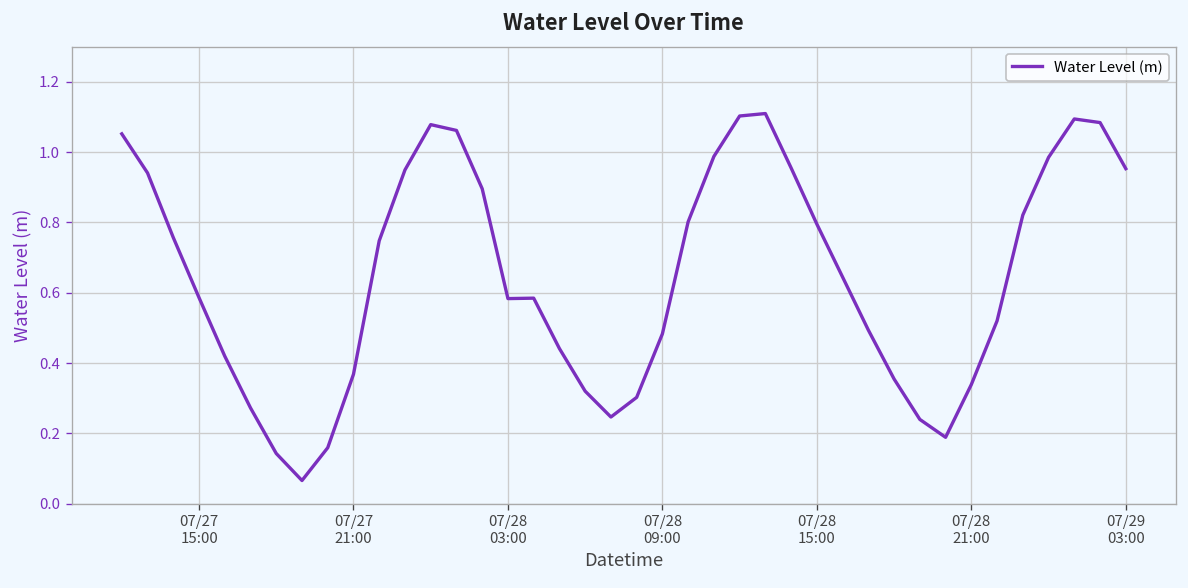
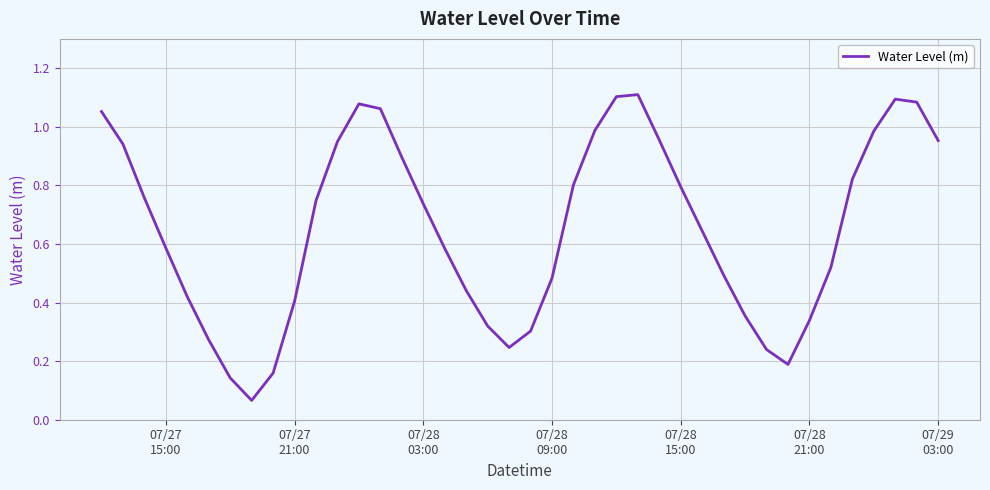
07/27 21:00: 0.37 -> 0.40
07/28 03:00: 0.58 -> 0.74
